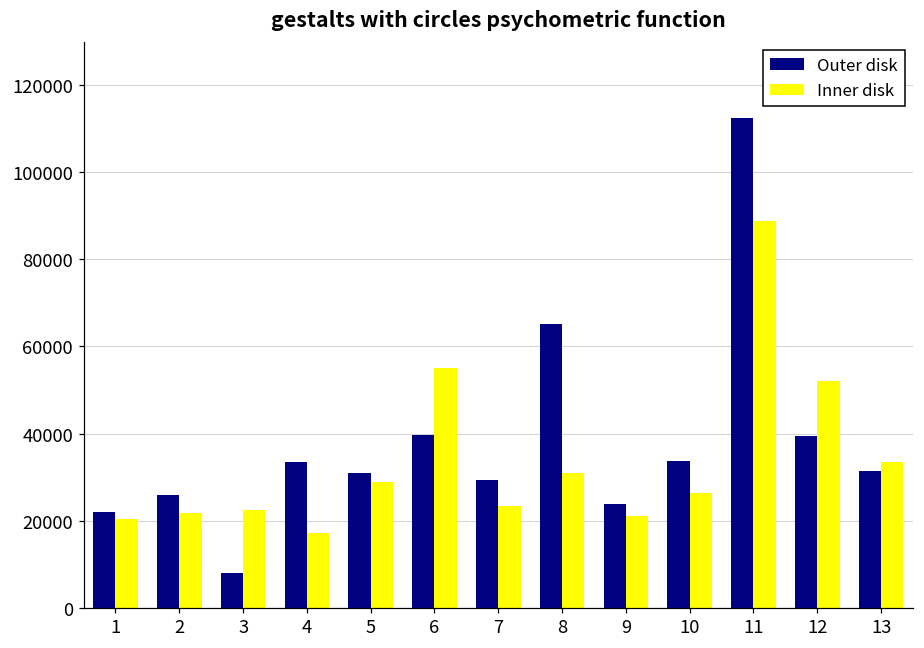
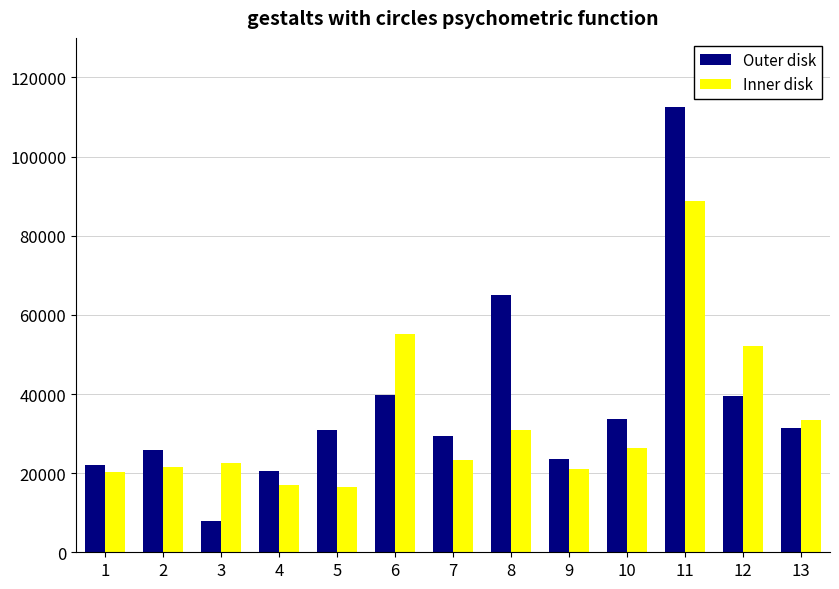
Outer disk, 4: 33000 -> 21000
Inner disk, 5: 29000 -> 16000
